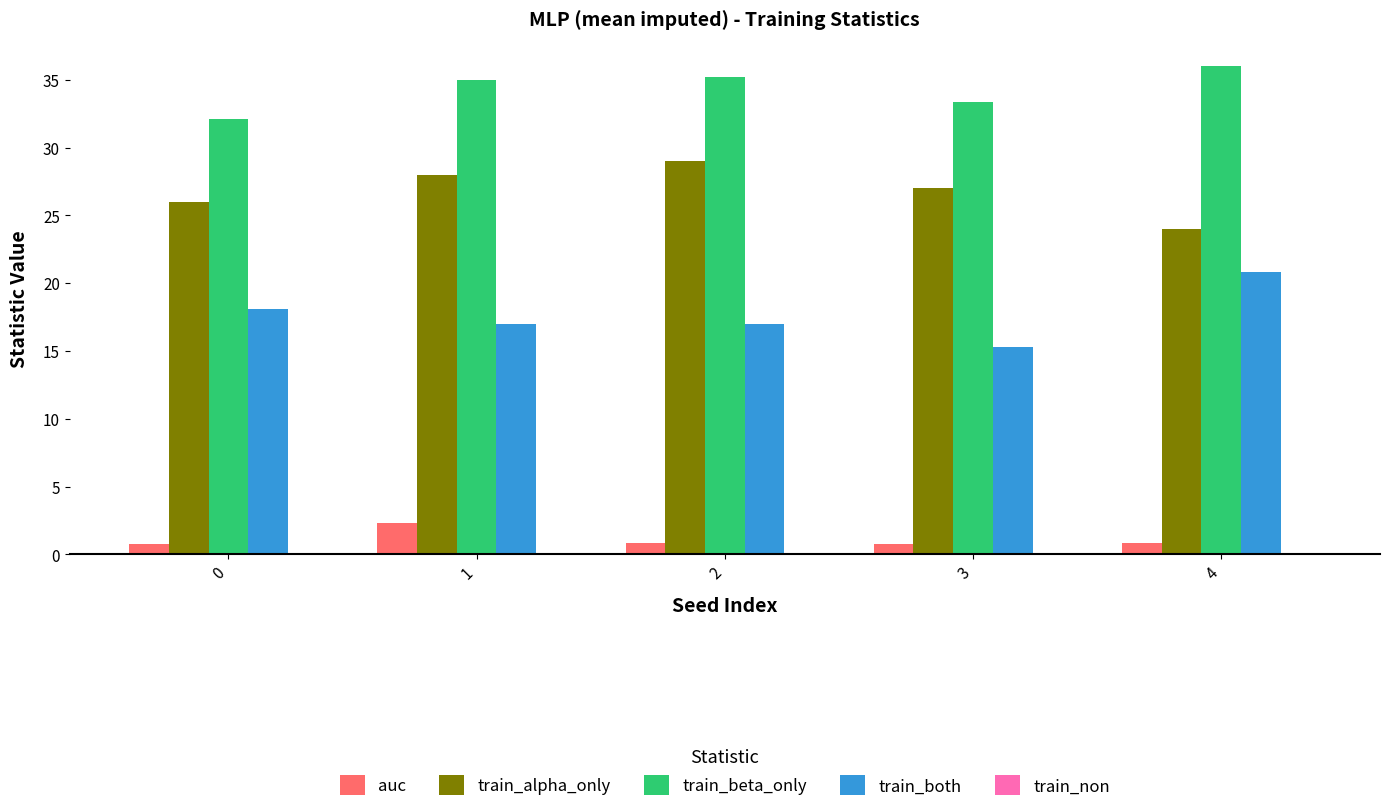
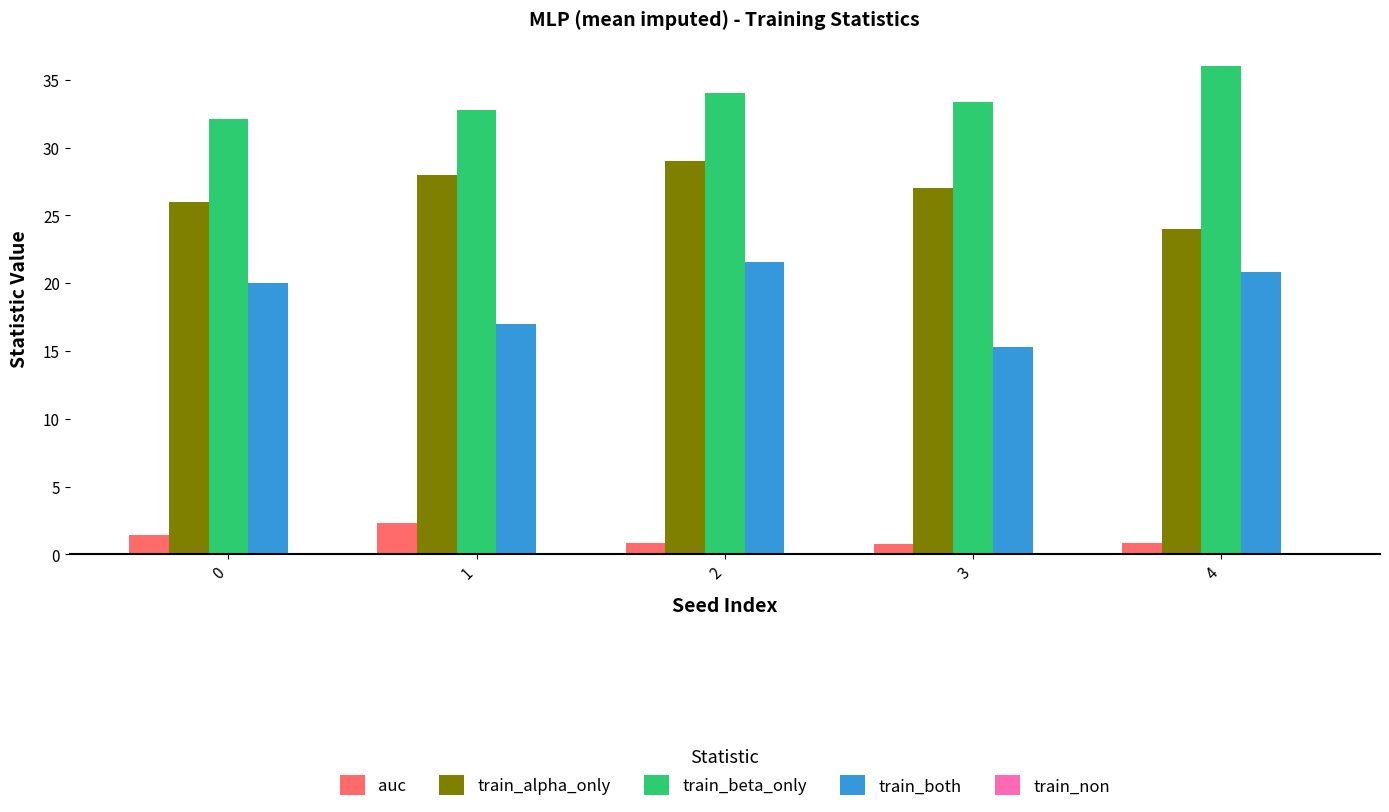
auc, 0: 0.8 -> 1.5
train_both, 0: 18.1 -> 20.0
train_beta_only, 1: 35.0 -> 32.8
train_beta_only, 2: 35.2 -> 34.0
train_both, 2: 17.0 -> 21.6
